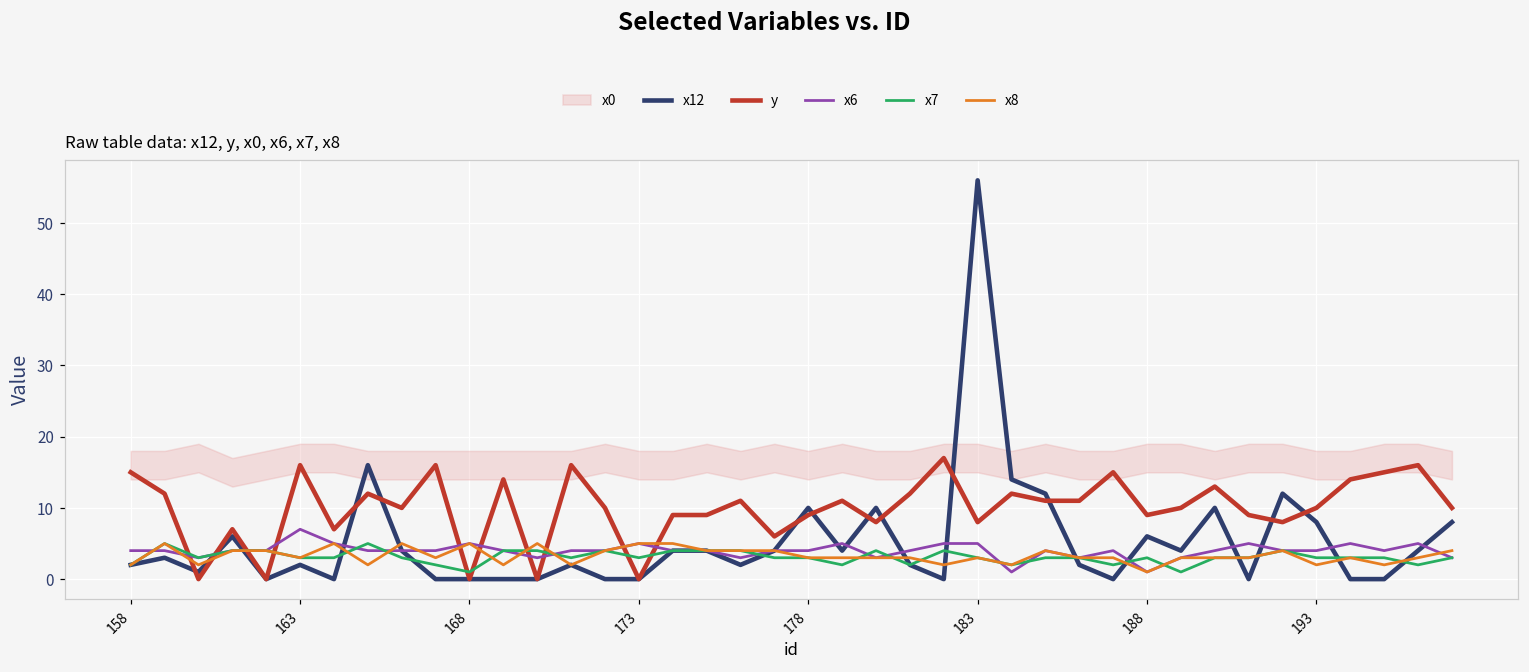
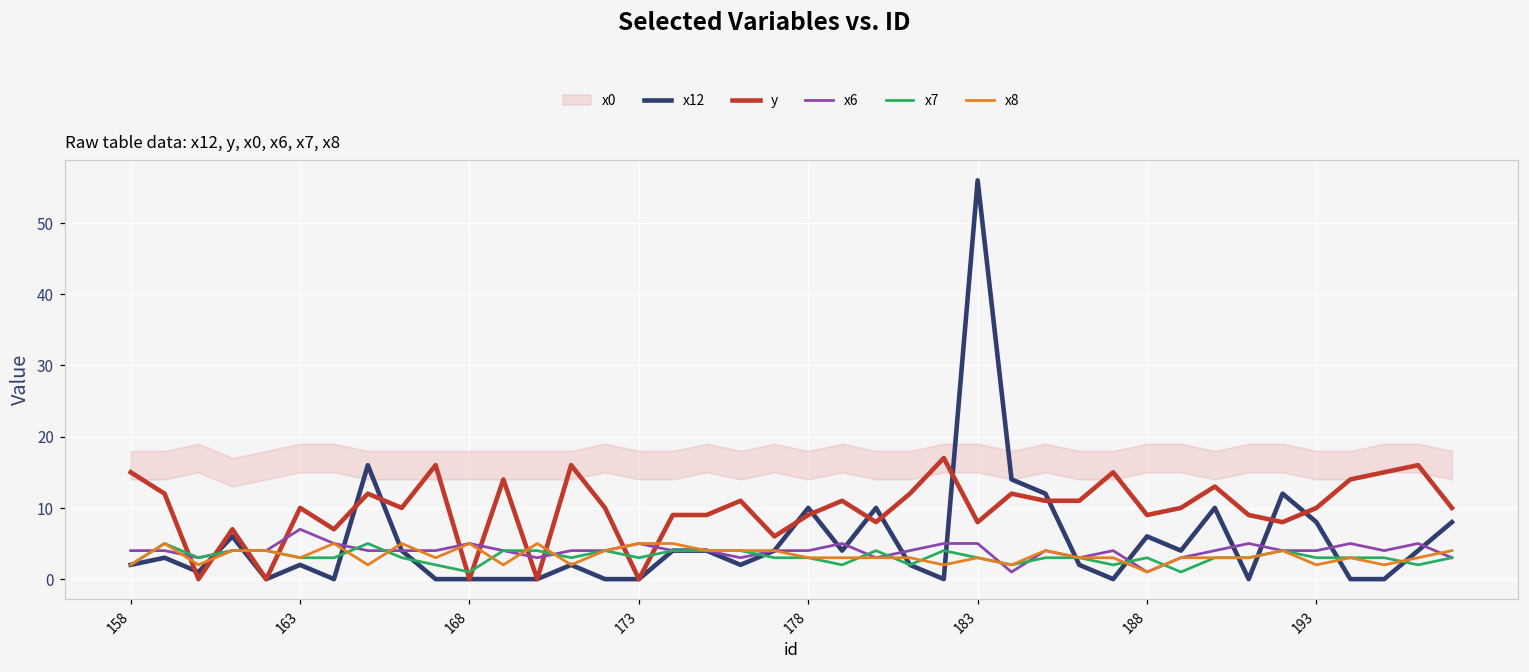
y, 163: 16 -> 10
